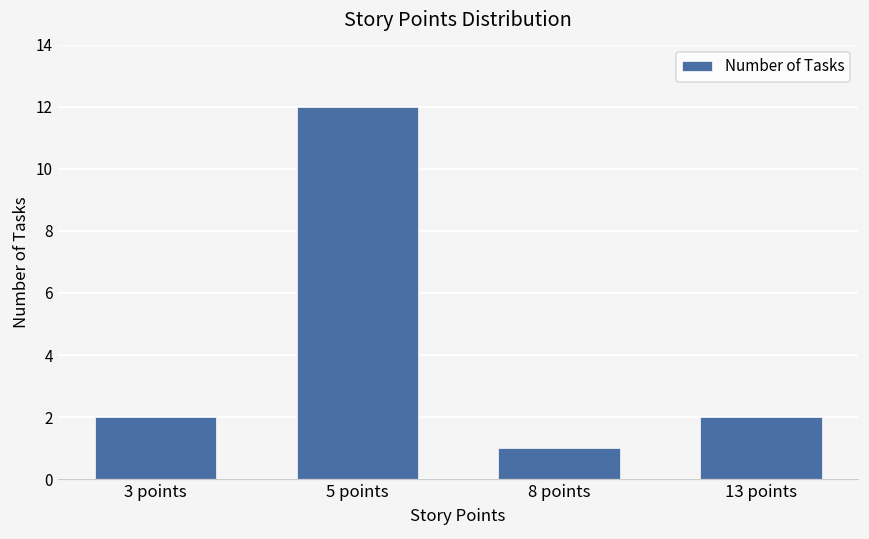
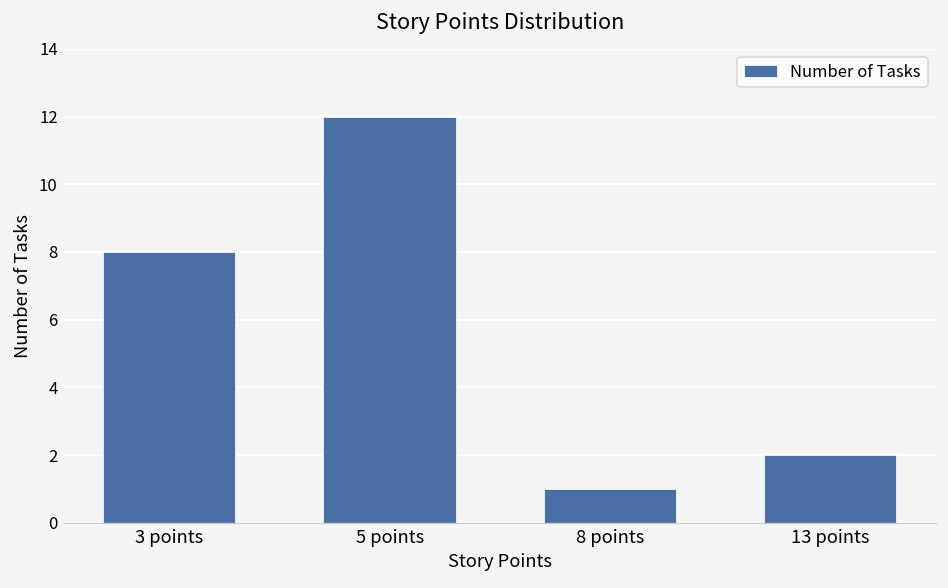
3 points: 2 -> 8
